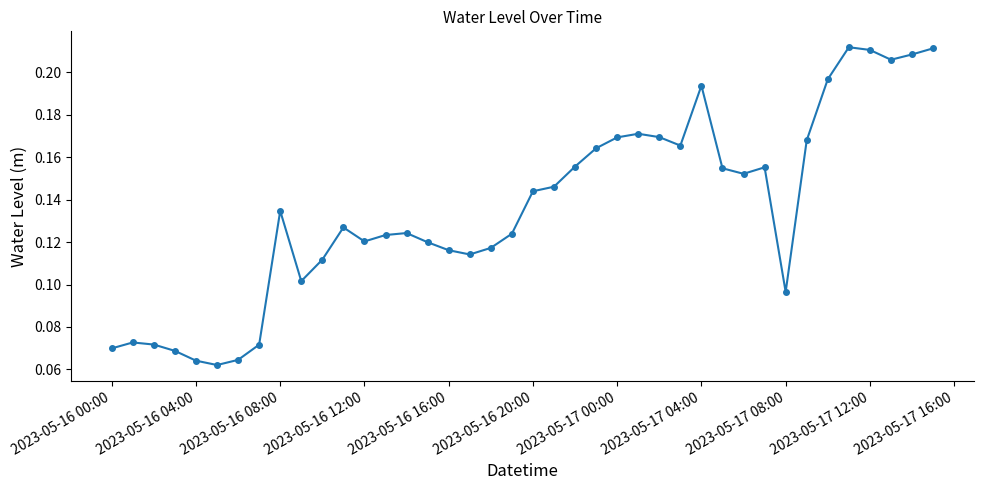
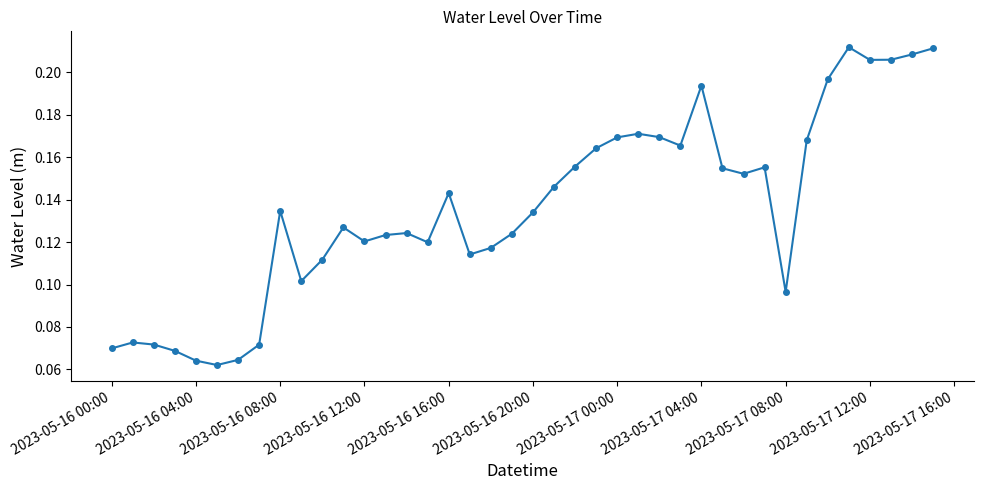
2023-05-16 16:00: 0.116 -> 0.143
2023-05-16 20:00: 0.144 -> 0.134
2023-05-17 12:00: 0.211 -> 0.206
